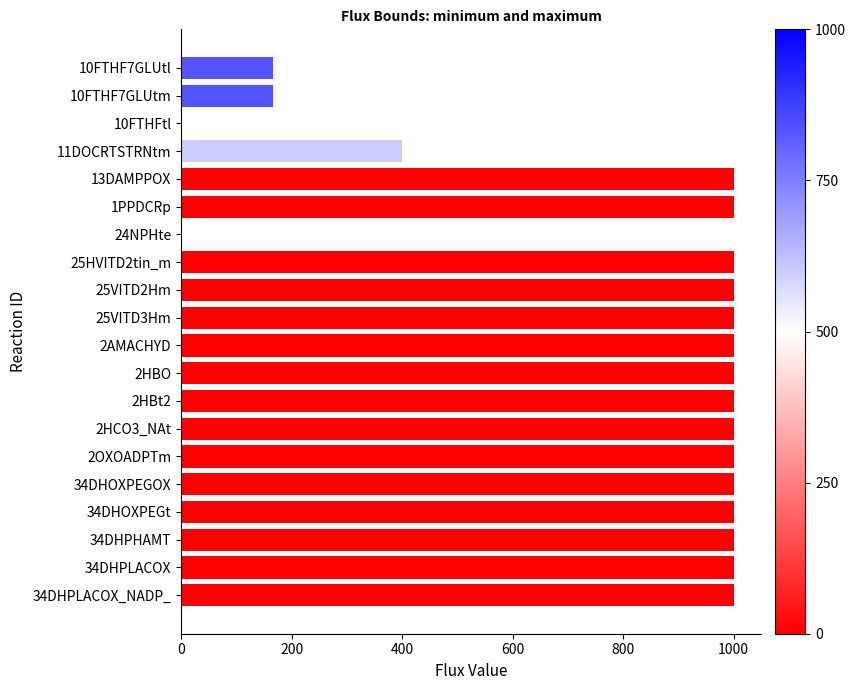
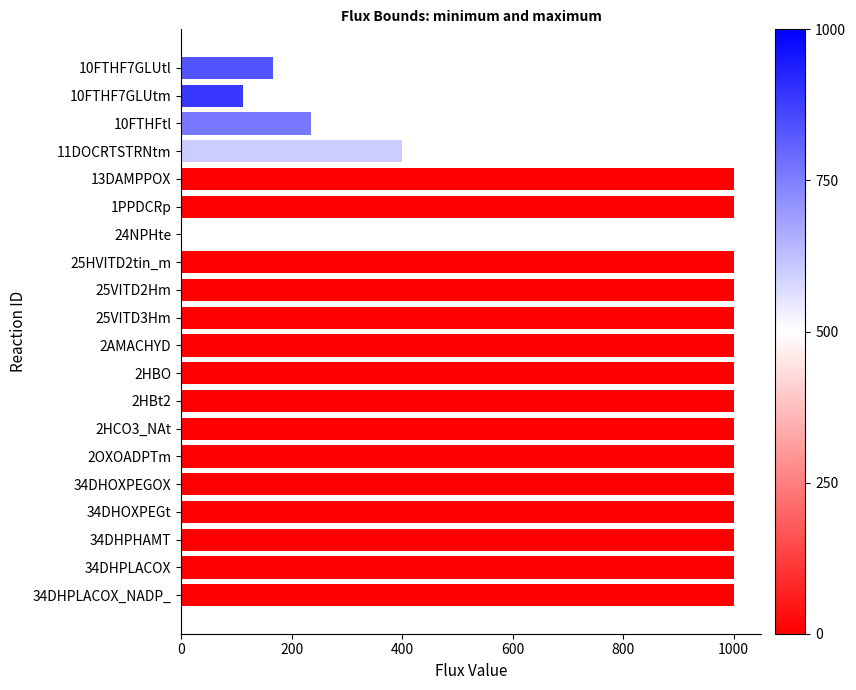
10FTHF7GLUtm: 170 -> 110
10FTHFtl: 0 -> 240
